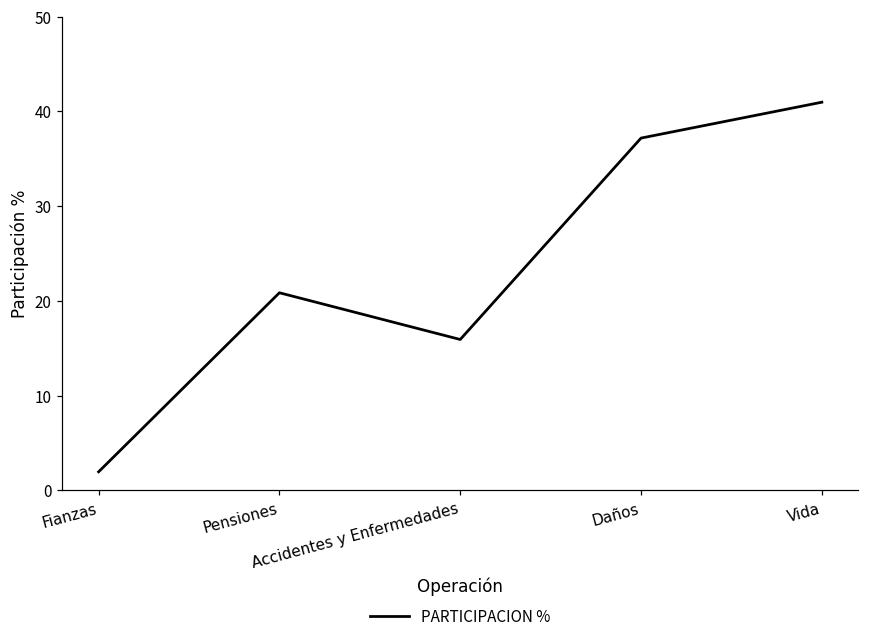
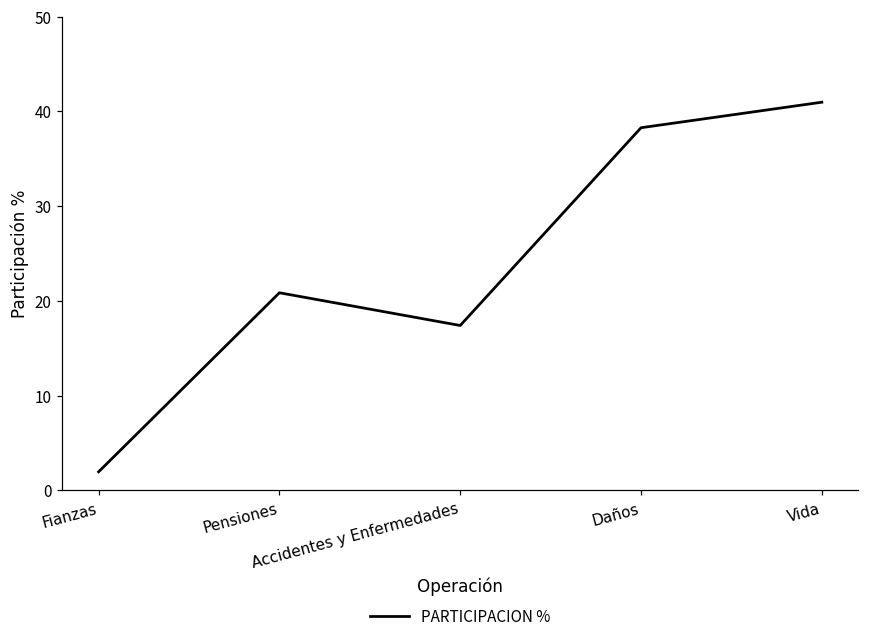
Accidentes y Enfermedades: 16 -> 17
Daños: 37 -> 38
